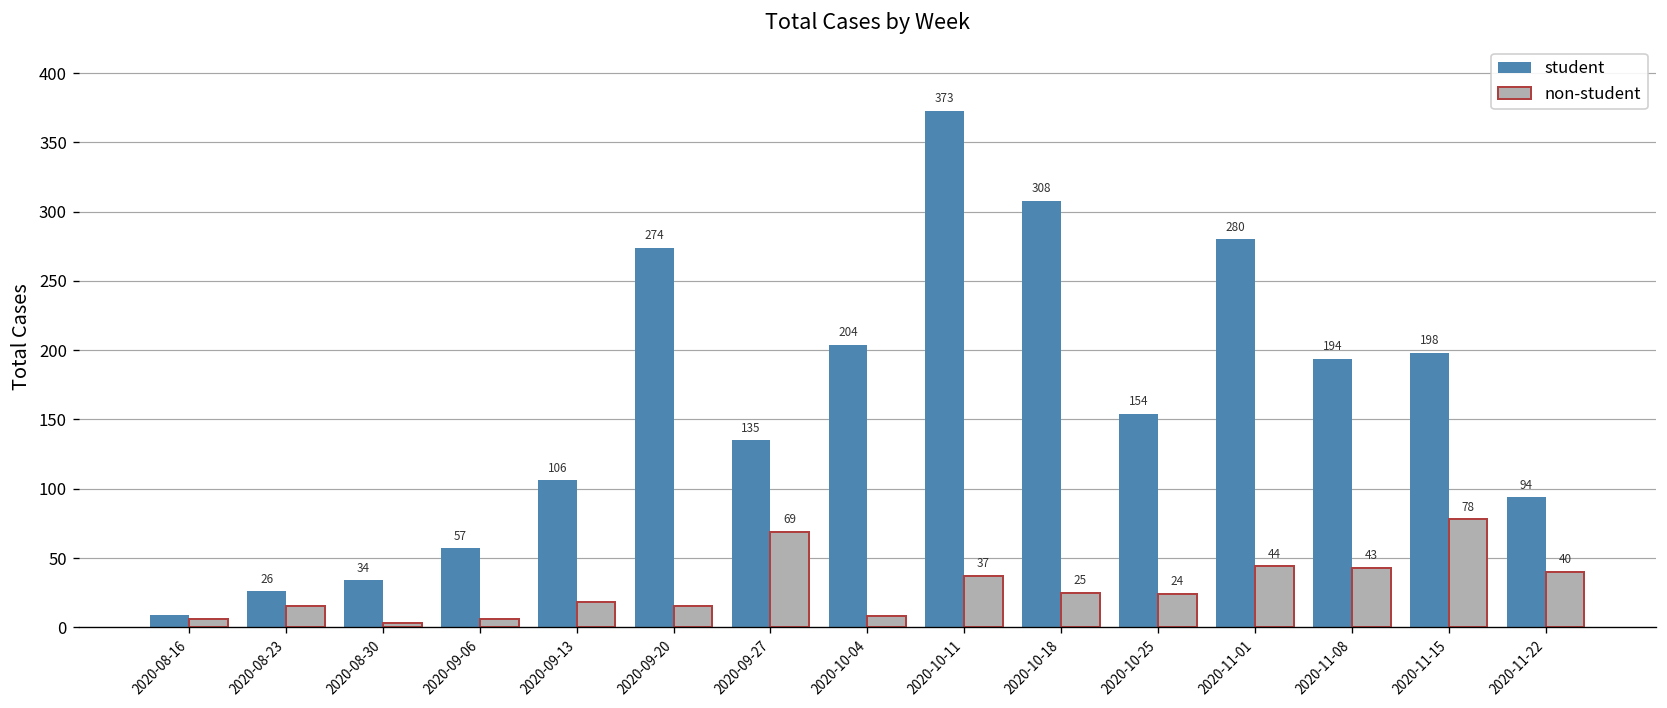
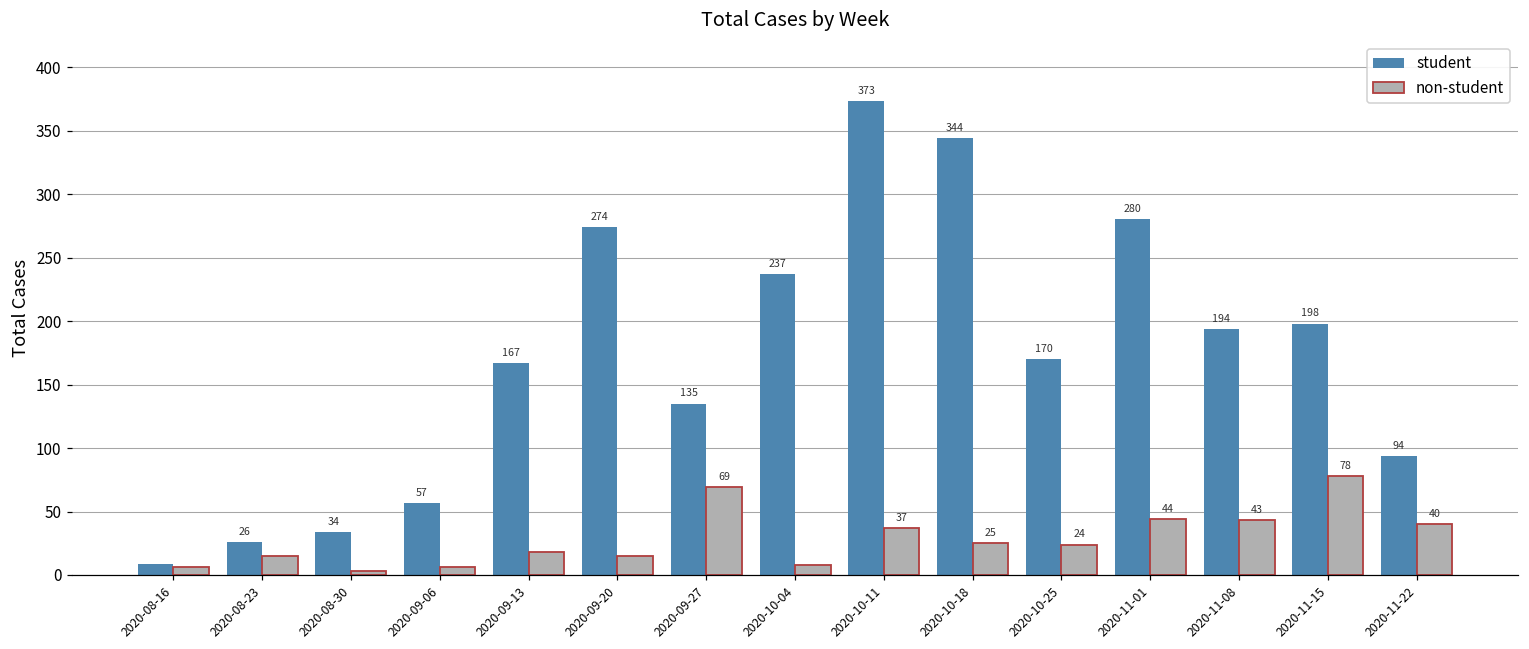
student, 2020-09-13: 106 -> 167
student, 2020-10-04: 204 -> 237
student, 2020-10-18: 308 -> 344
student, 2020-10-25: 154 -> 170
